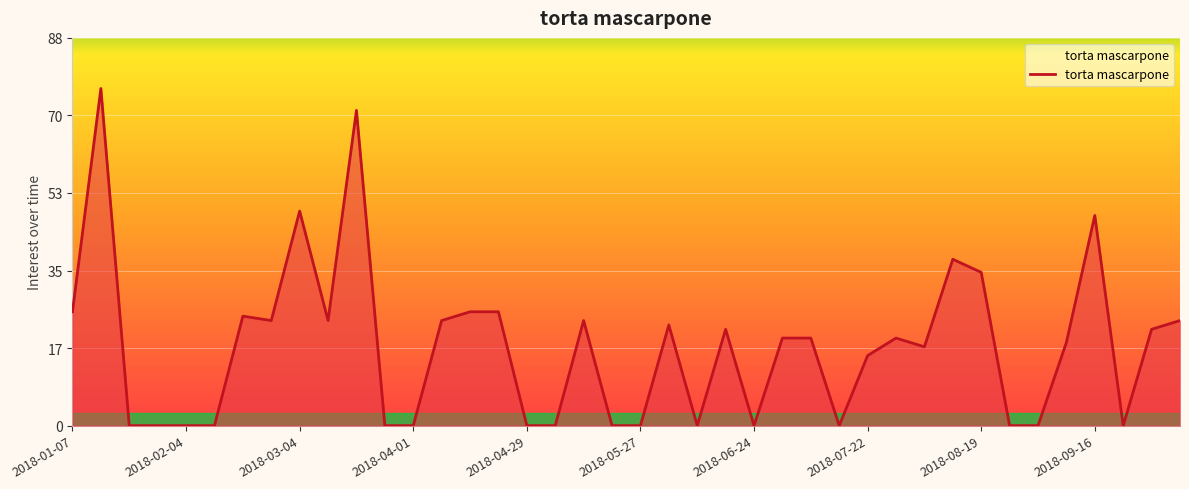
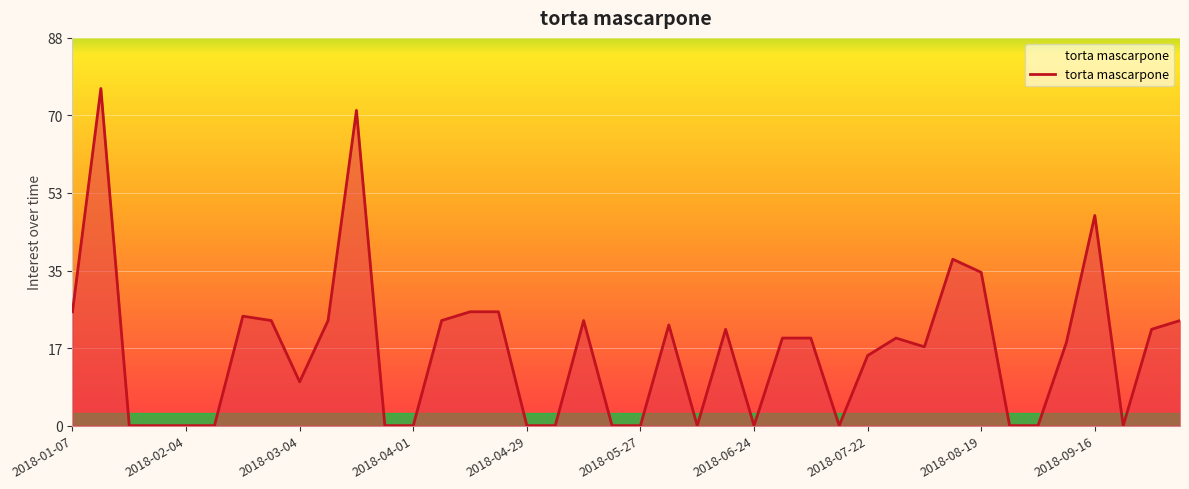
2018-03-04: 49 -> 10
